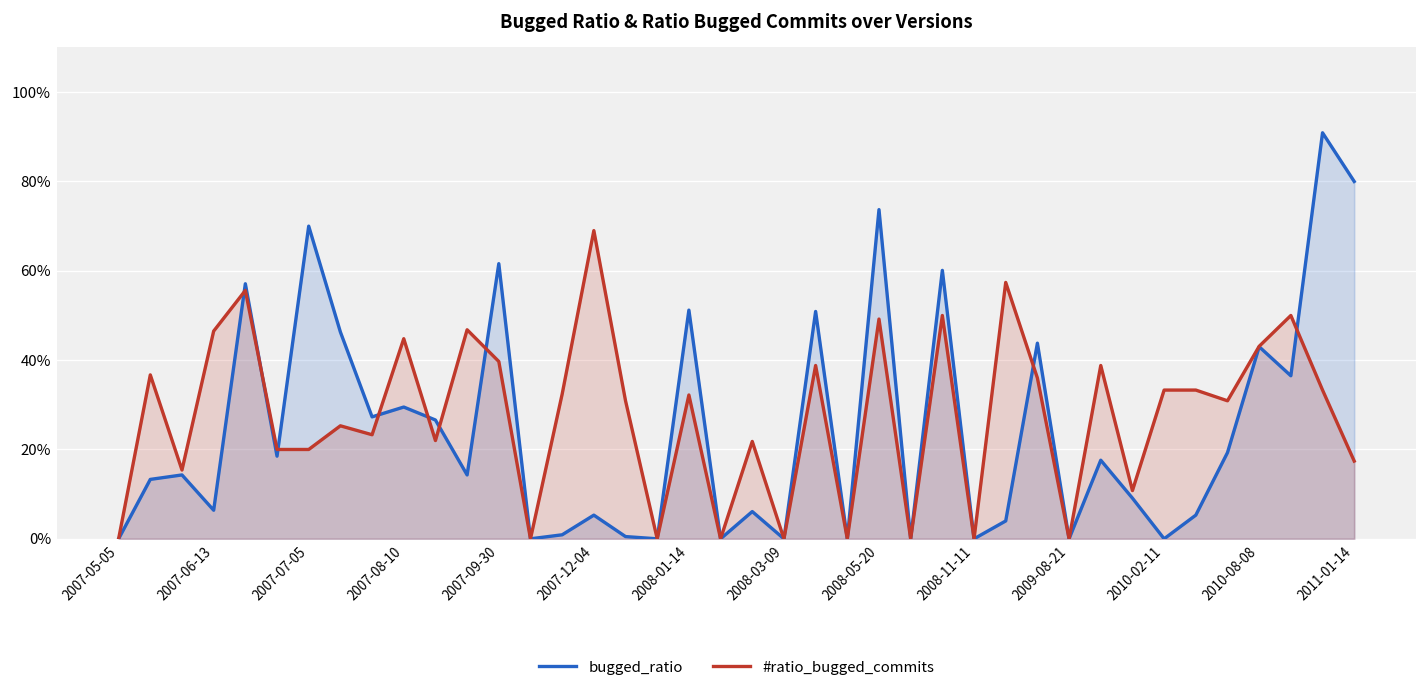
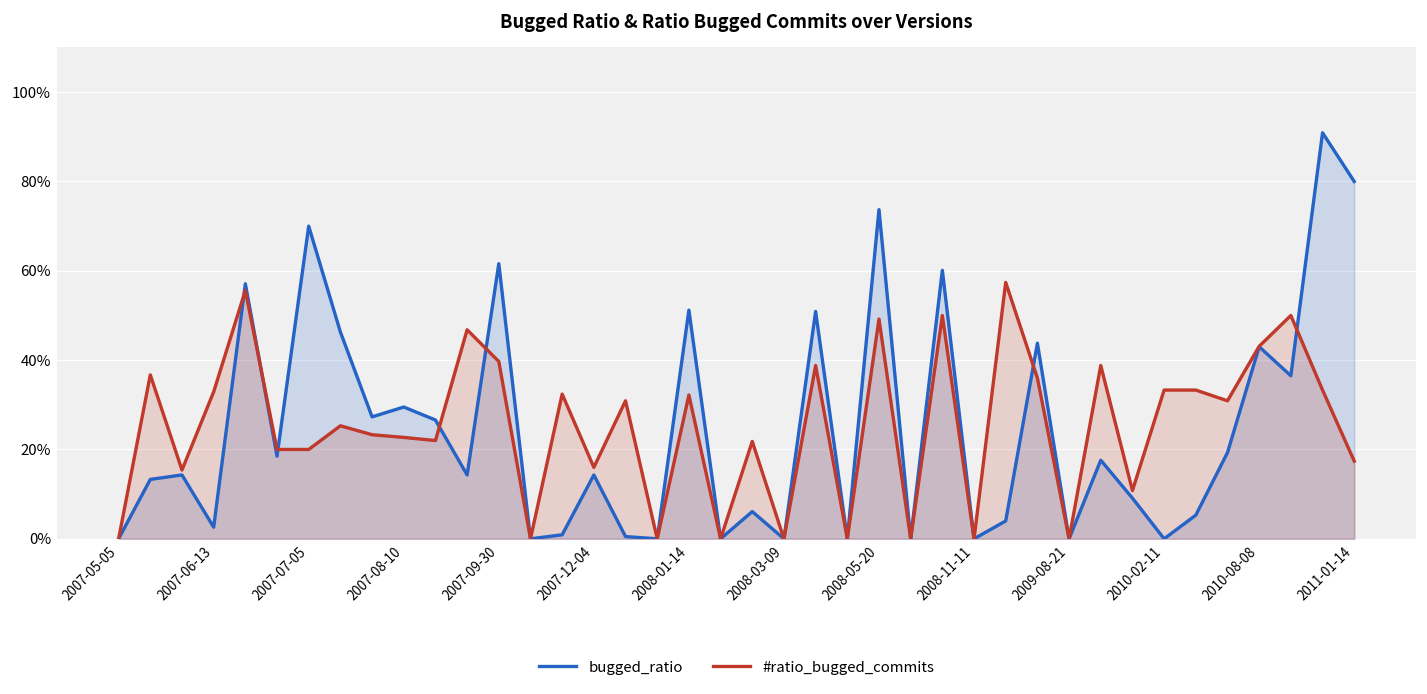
bugged_ratio, 2007-06-13: 6% -> 3%
#ratio_bugged_commits, 2007-06-13: 47% -> 33%
#ratio_bugged_commits, 2007-08-10: 45% -> 23%
bugged_ratio, 2007-12-04: 5% -> 14%
#ratio_bugged_commits, 2007-12-04: 69% -> 16%
